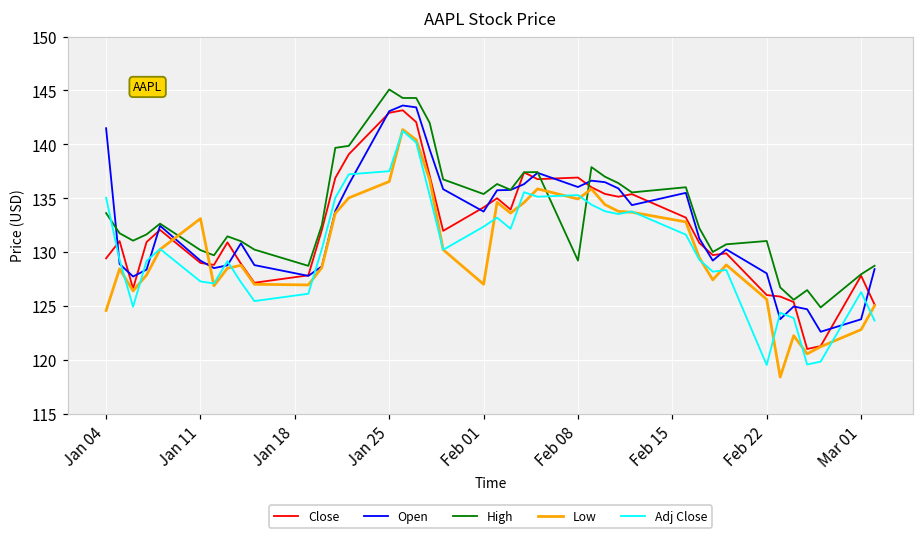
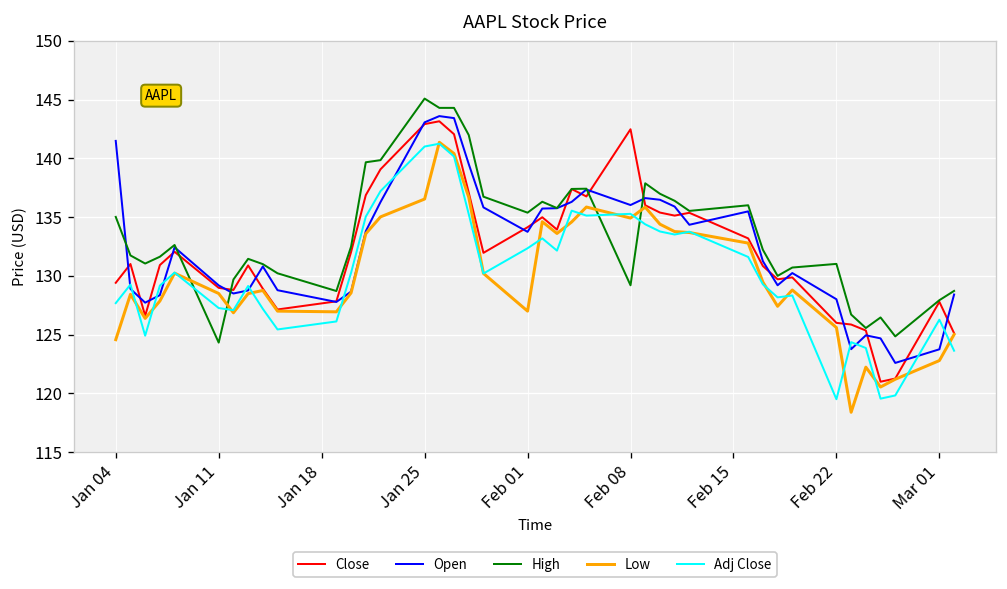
High, Jan 04: 134 -> 135
Adj Close, Jan 04: 135 -> 128
High, Jan 11: 130 -> 124
Low, Jan 11: 133 -> 129
Adj Close, Jan 25: 138 -> 141
Close, Feb 08: 137 -> 142
